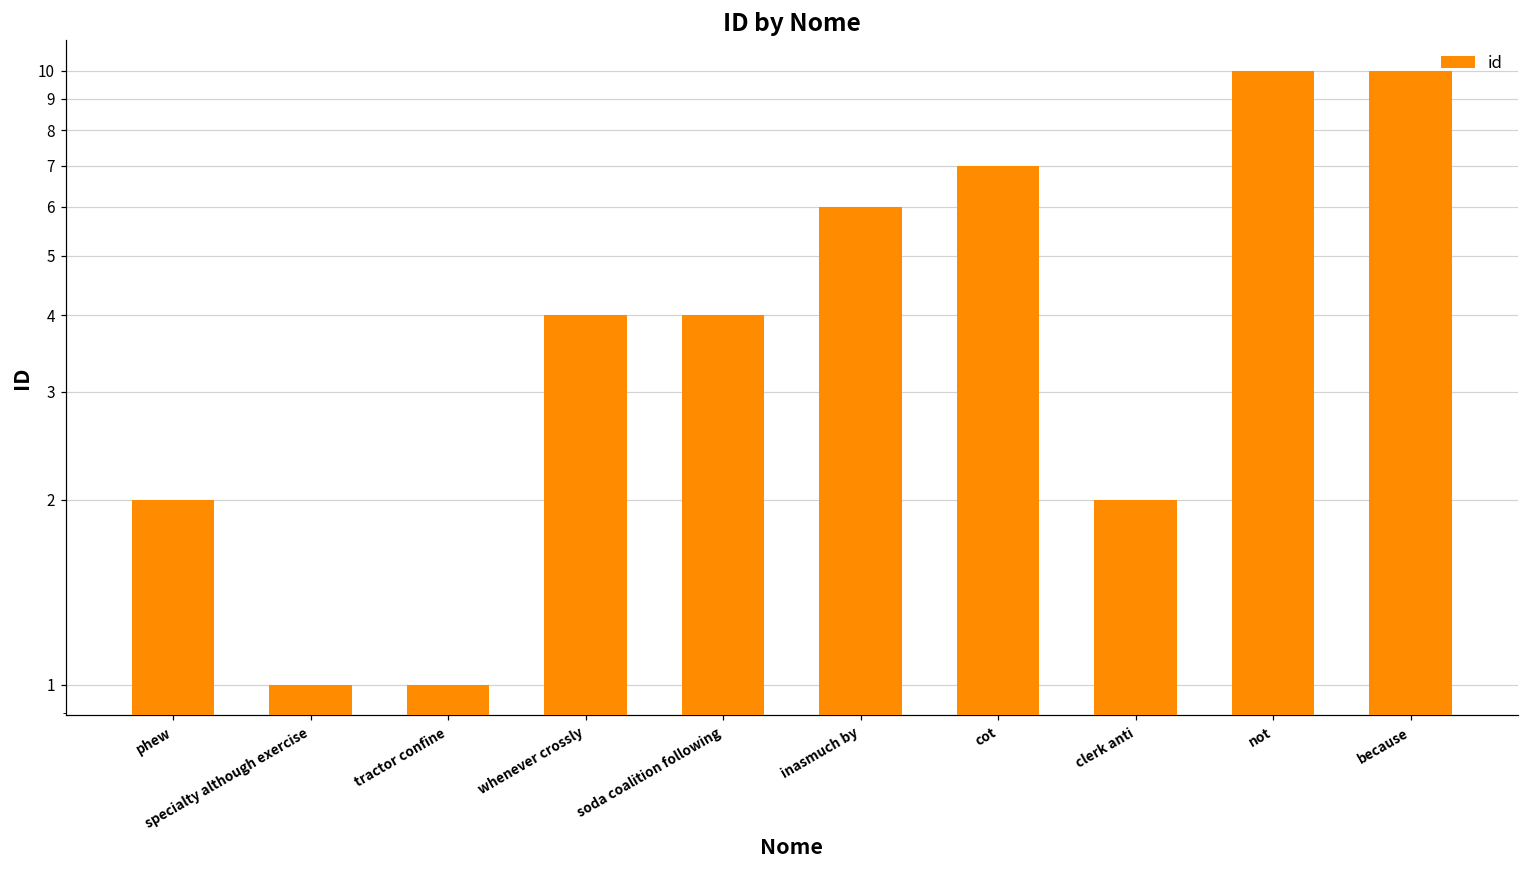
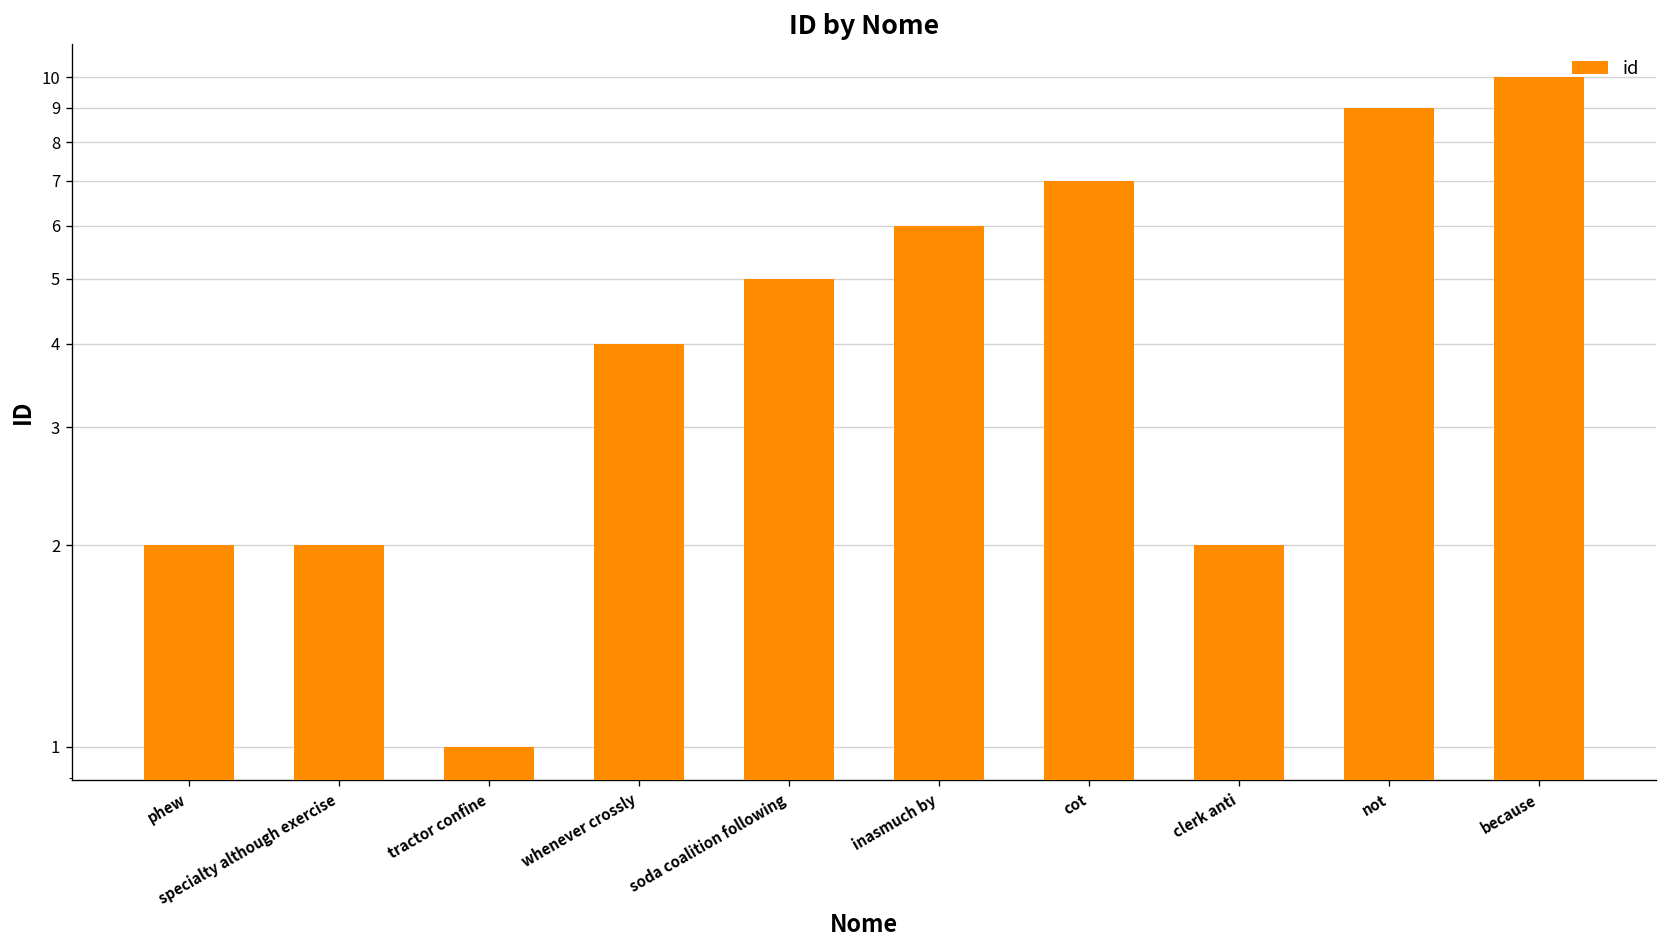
specialty although exercise: 1 -> 2
soda coalition following: 4 -> 5
not: 10 -> 9
